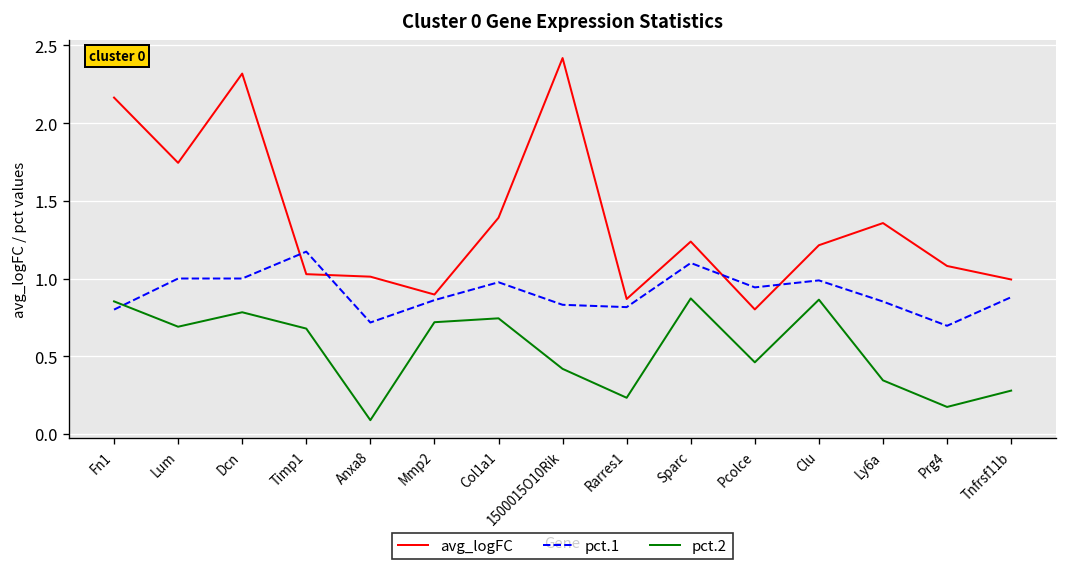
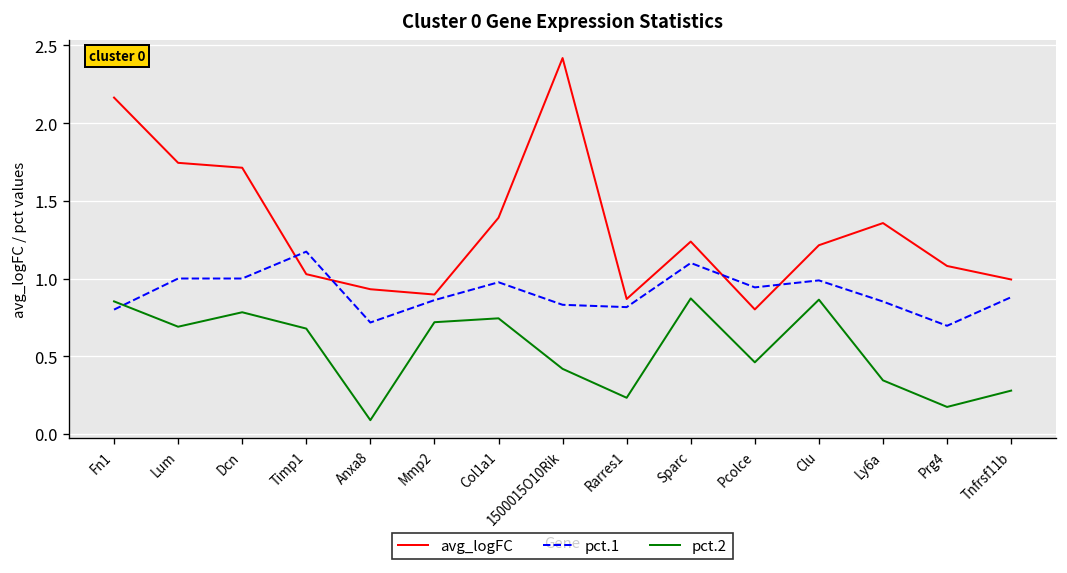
avg_logFC, Dcn: 2.32 -> 1.71
avg_logFC, Anxa8: 1.01 -> 0.93
